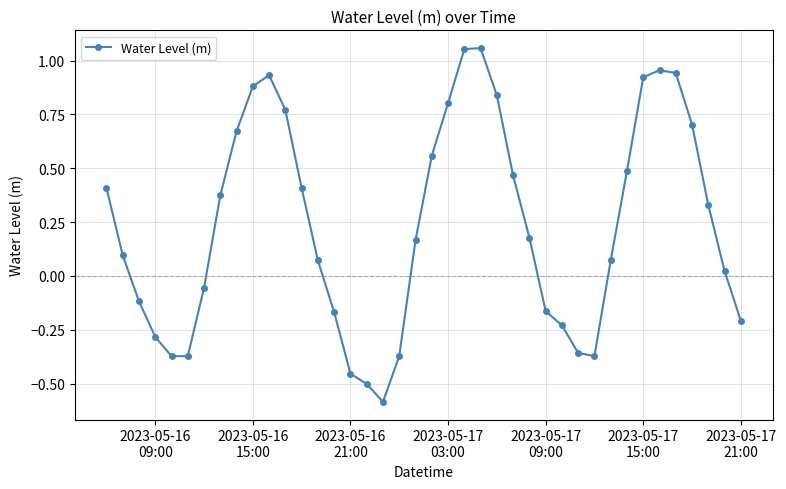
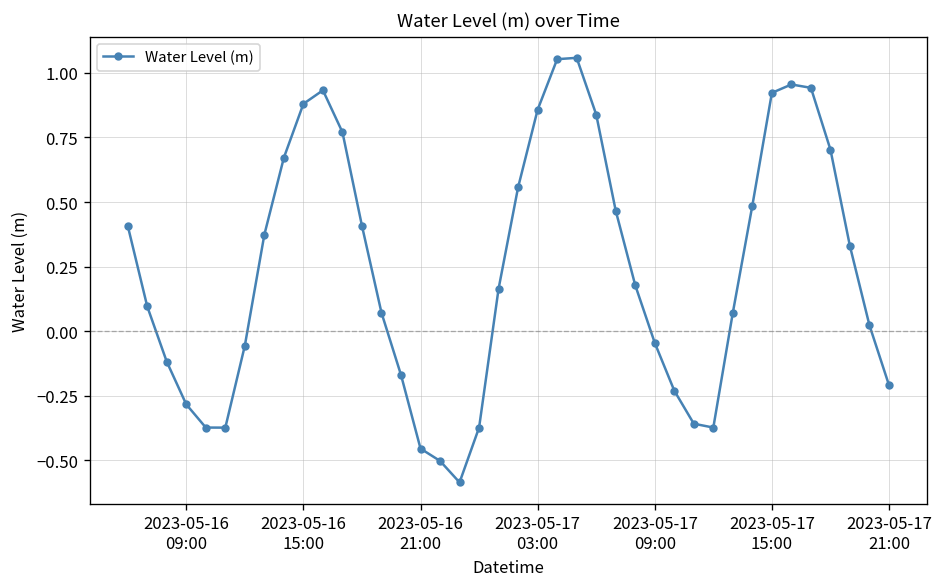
2023-05-17 03:00: 0.80 -> 0.86
2023-05-17 09:00: -0.16 -> -0.04
